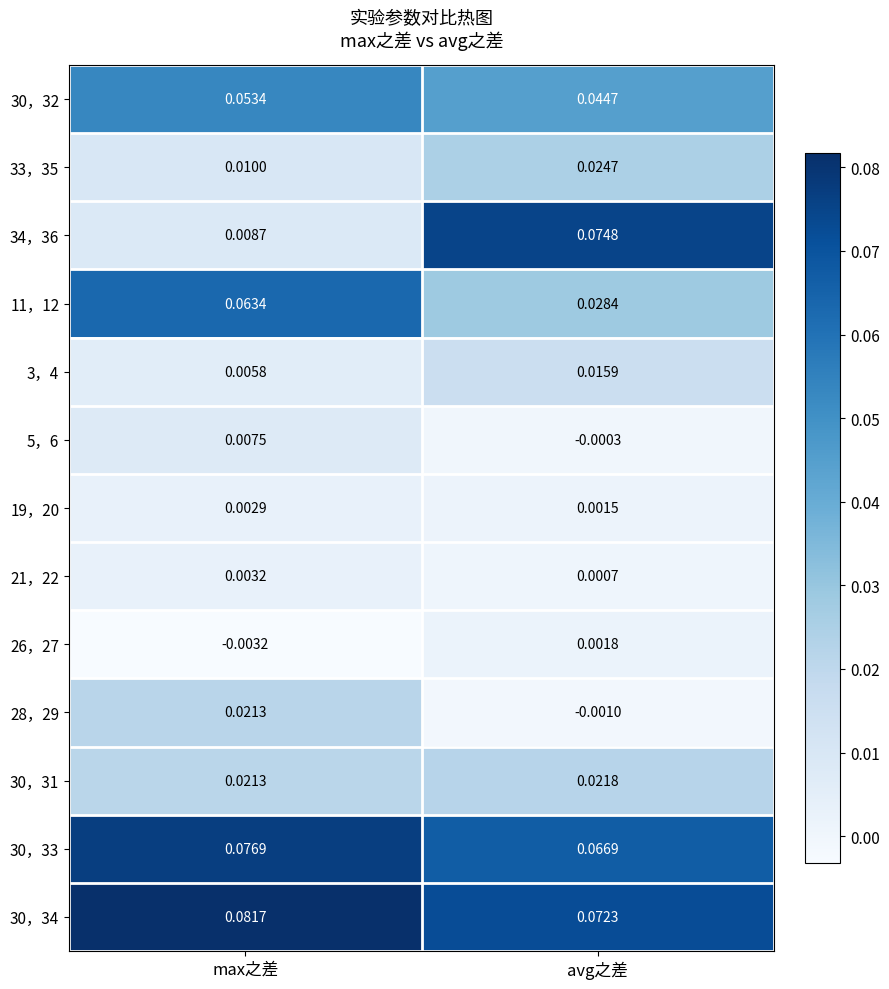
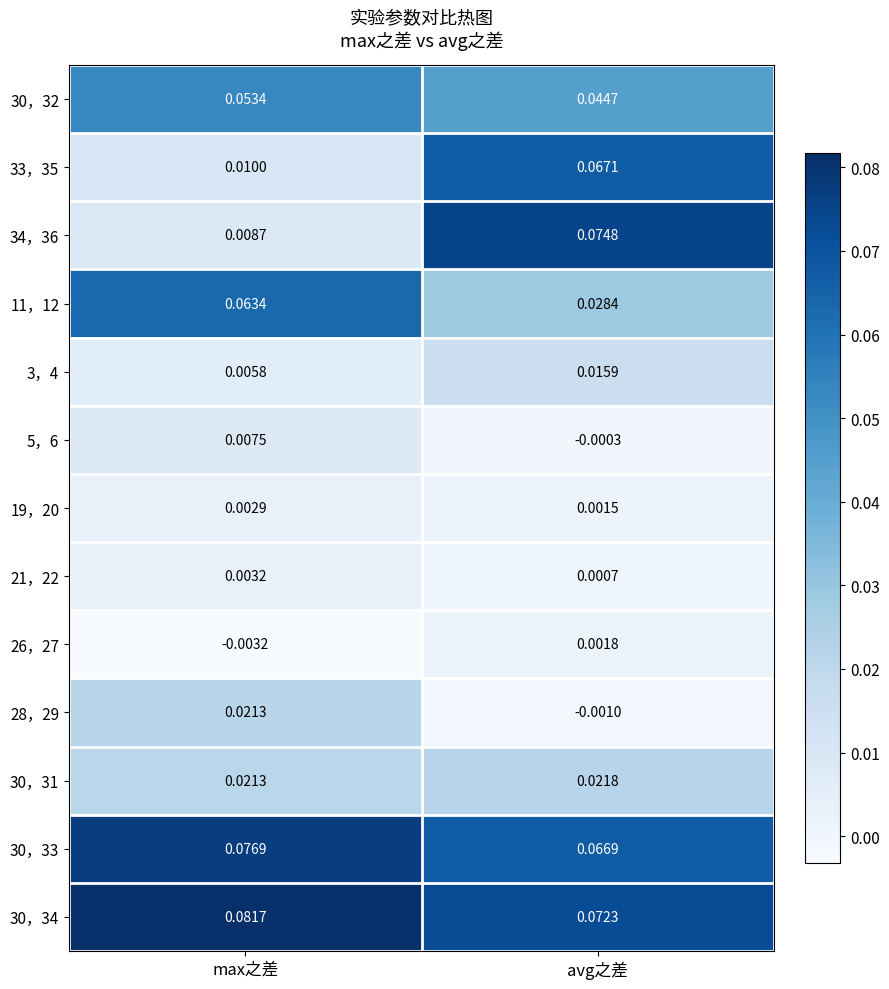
33，35, avg之差: 0.0247 -> 0.0671
